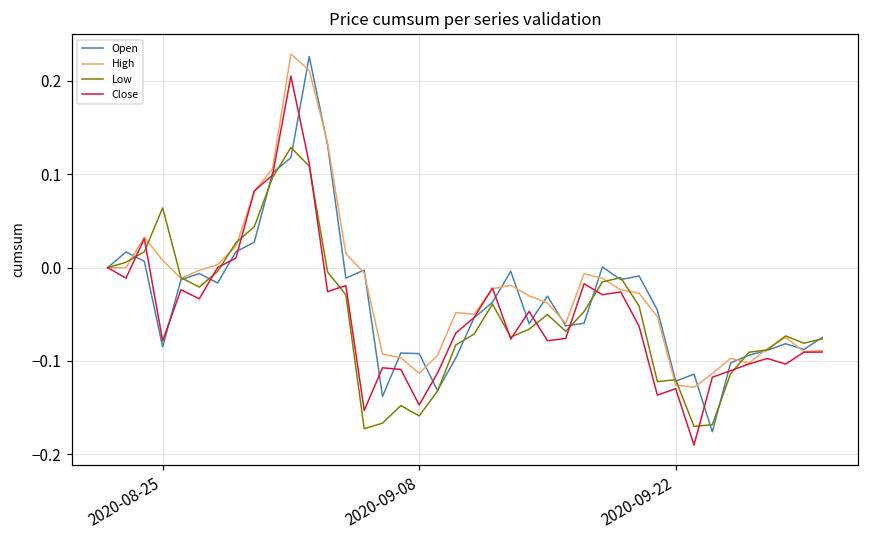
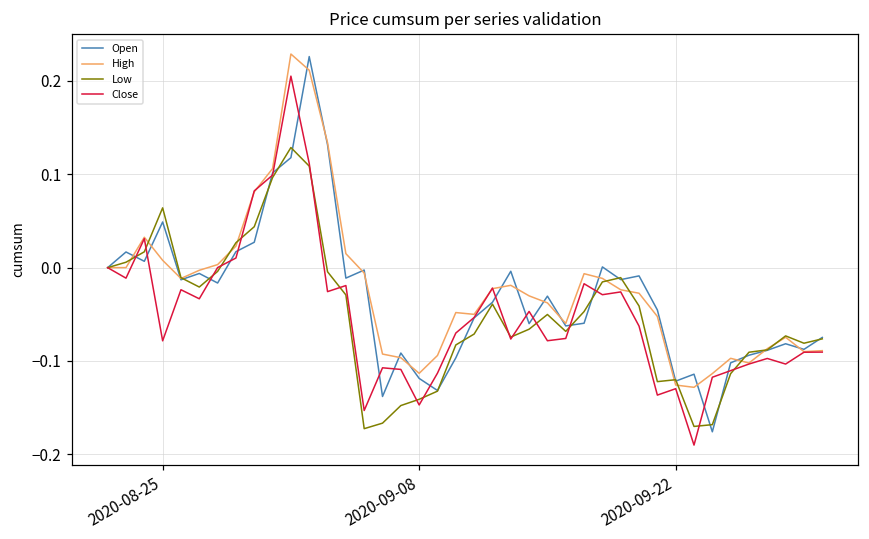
Open, 2020-08-25: -0.08 -> 0.05
Open, 2020-09-08: -0.09 -> -0.12
Low, 2020-09-08: -0.16 -> -0.14
